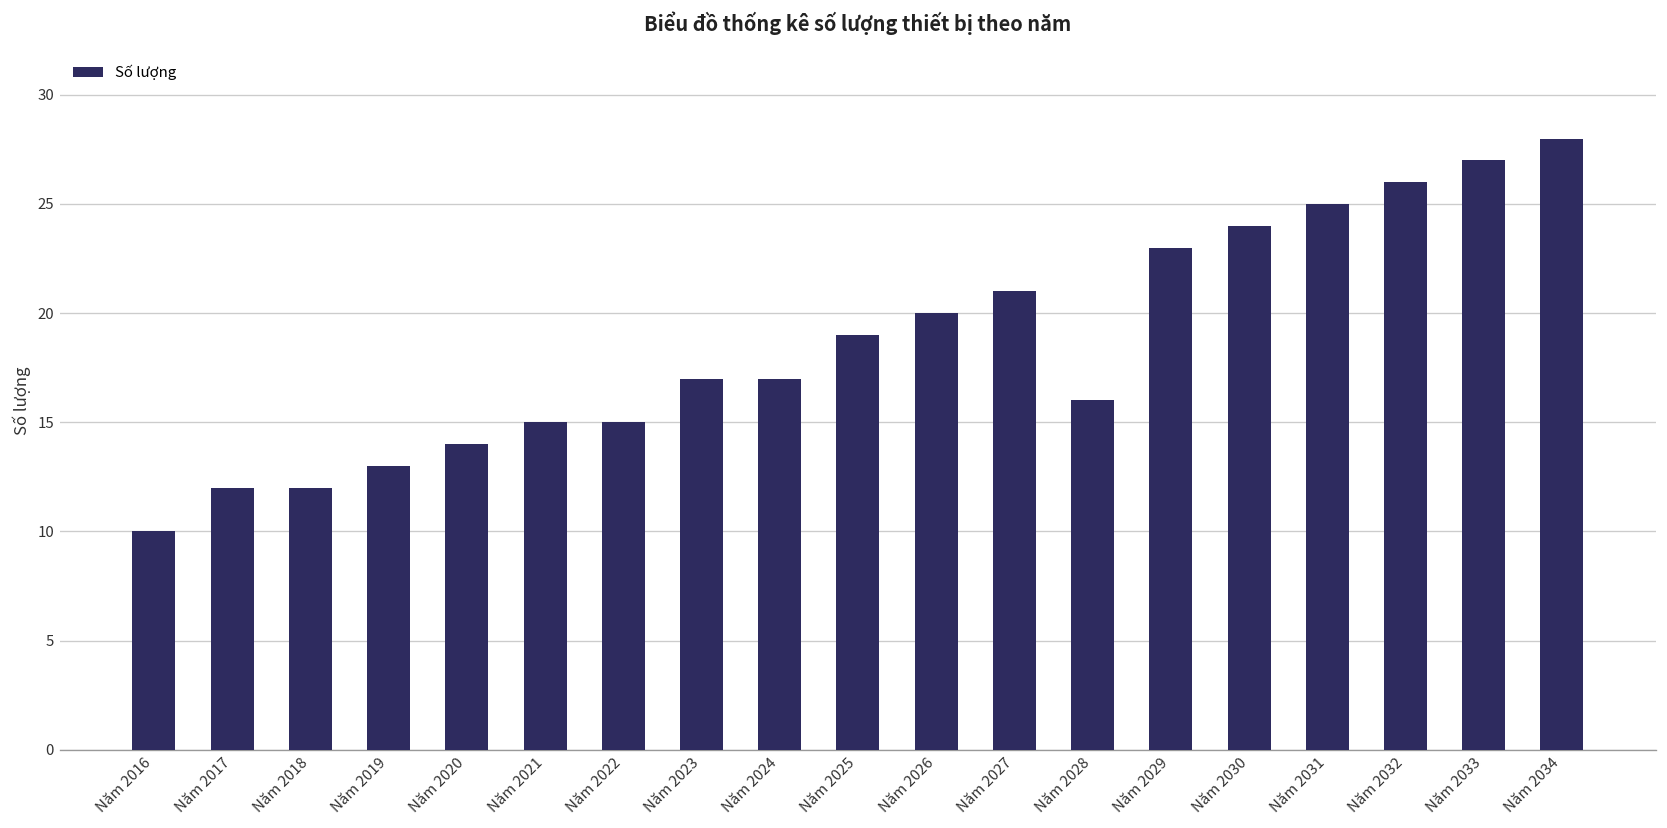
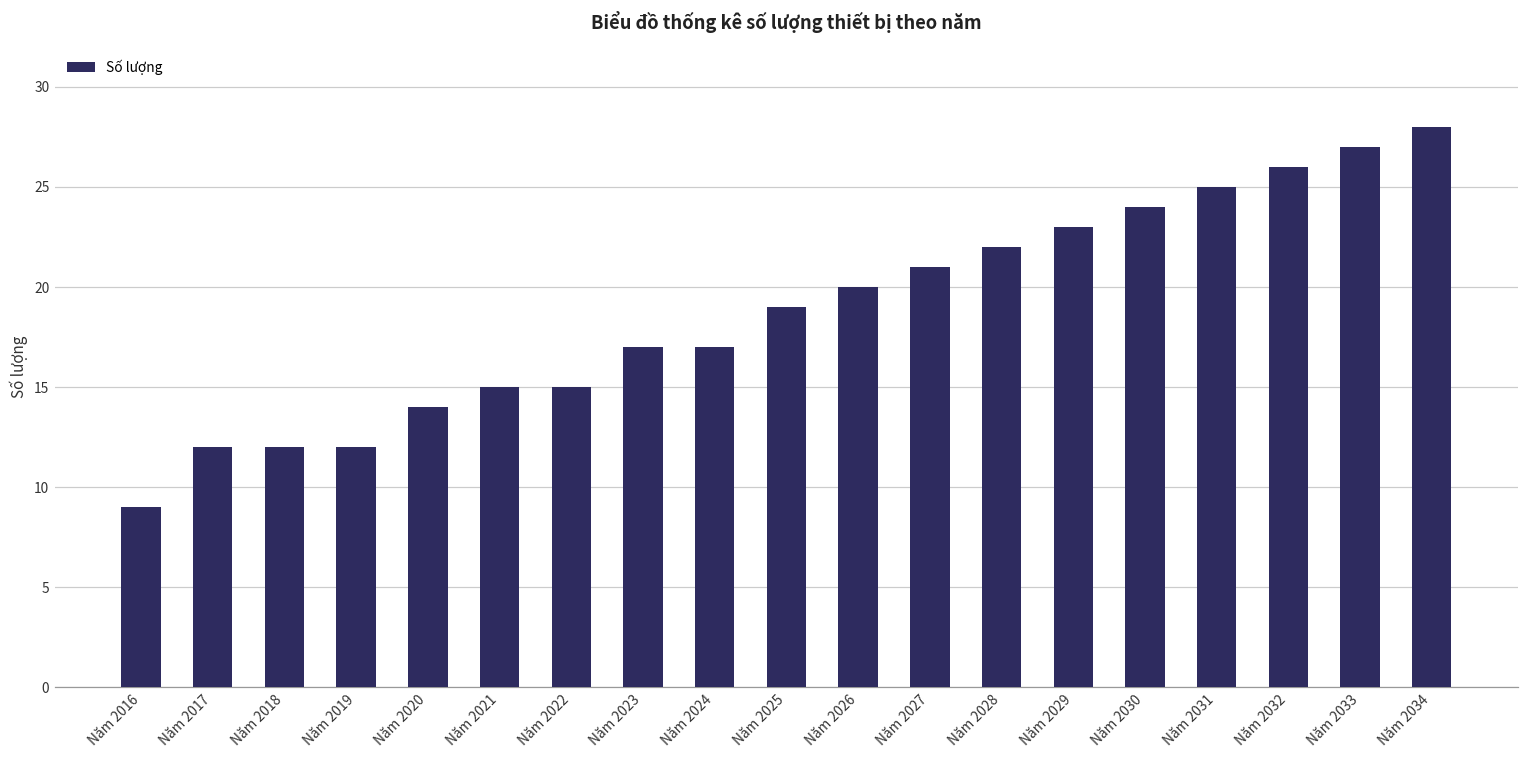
Năm 2016: 10 -> 9
Năm 2019: 13 -> 12
Năm 2028: 16 -> 22
